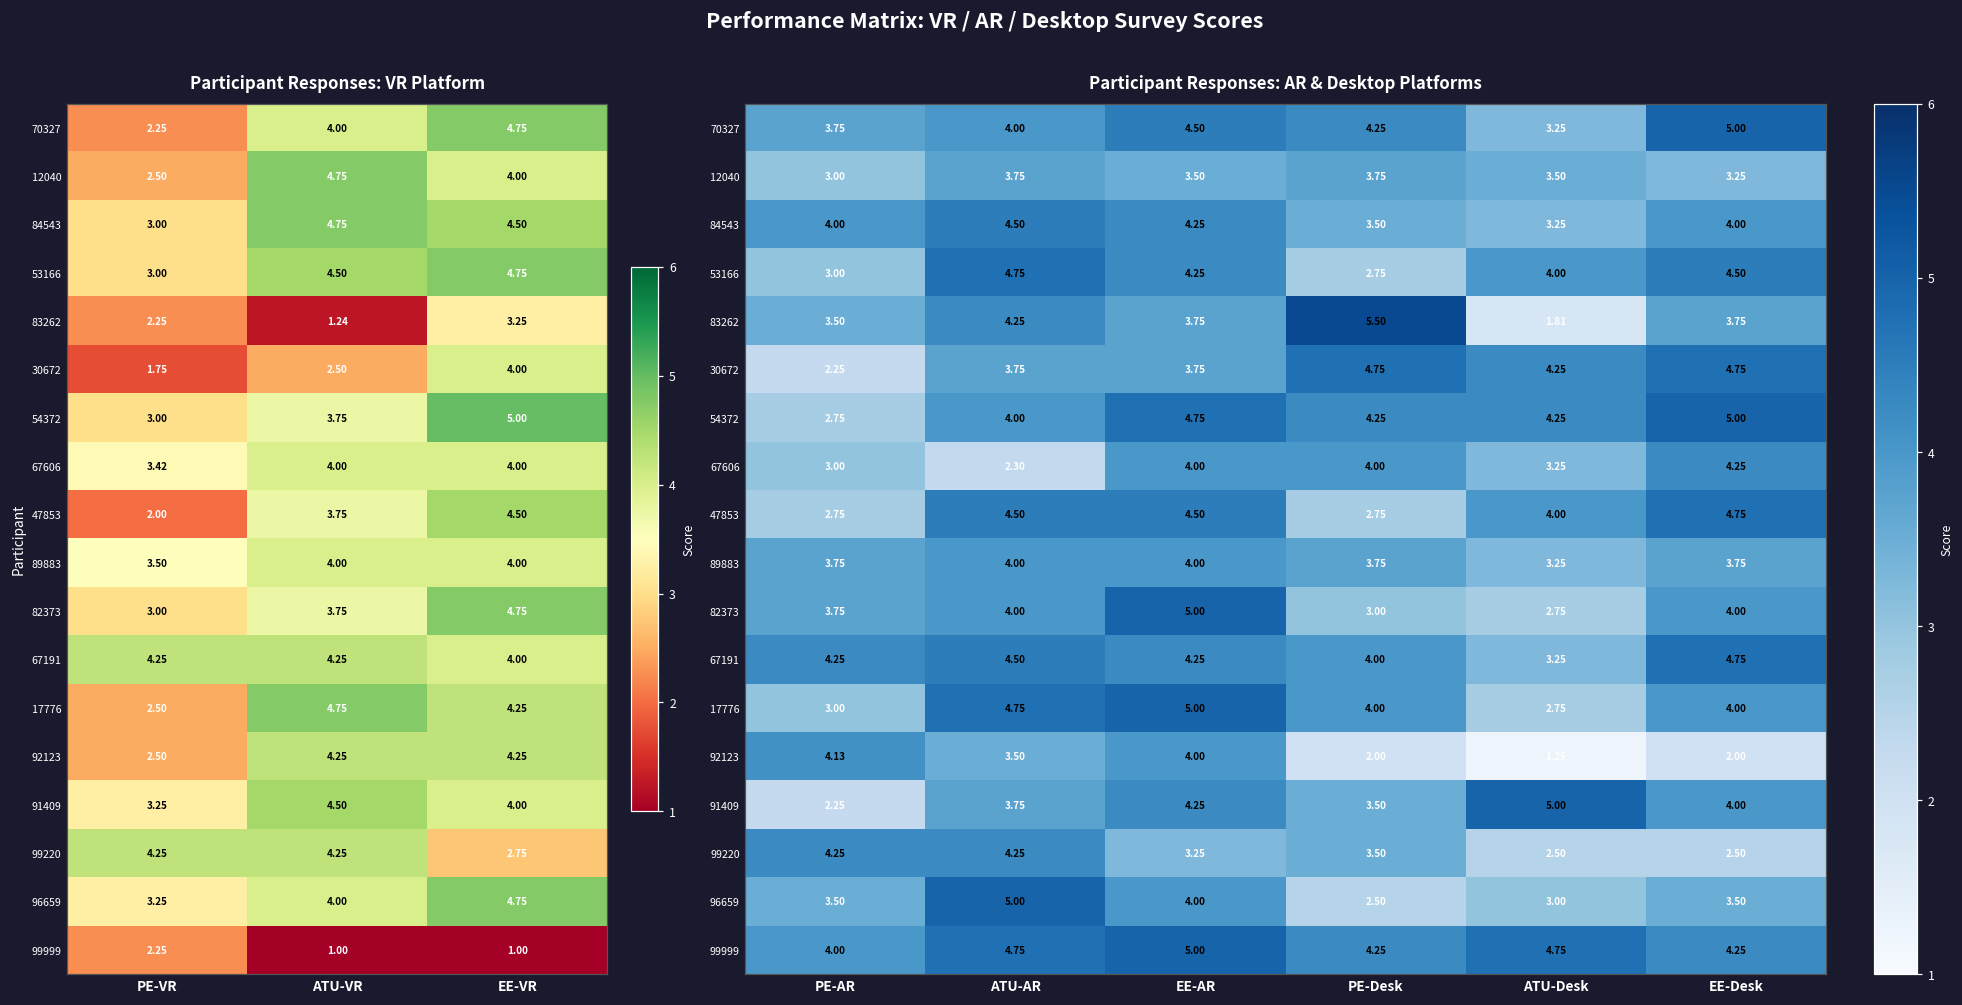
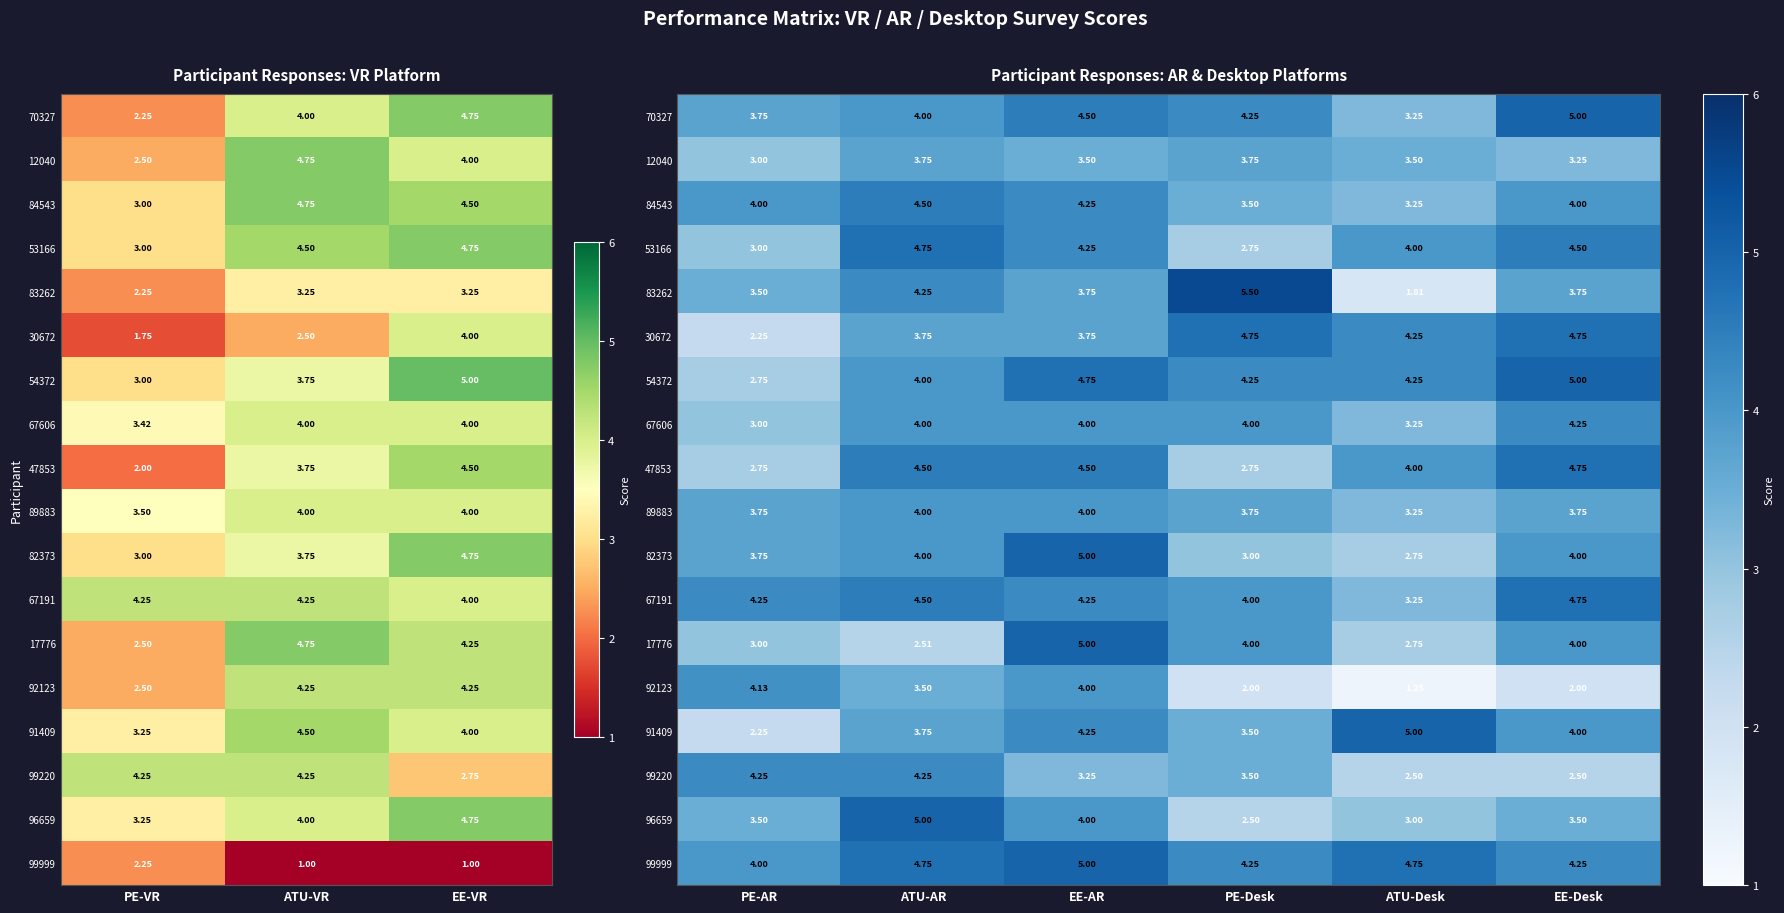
Participant Responses: VR Platform, 83262, ATU-VR: 1.24 -> 3.25
Participant Responses: AR & Desktop Platforms, 67606, ATU-AR: 2.30 -> 4.00
Participant Responses: AR & Desktop Platforms, 17776, ATU-AR: 4.75 -> 2.51
